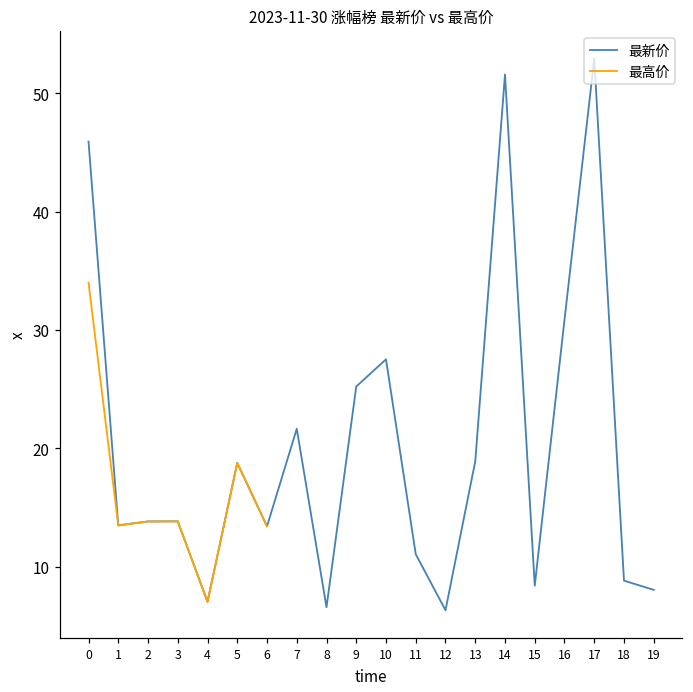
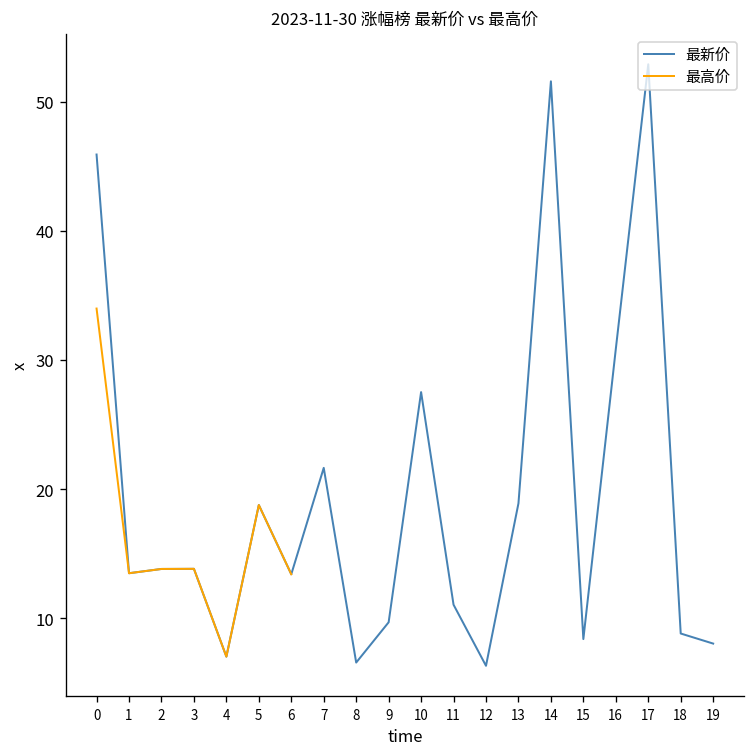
最新价, 9: 25.2 -> 9.7
